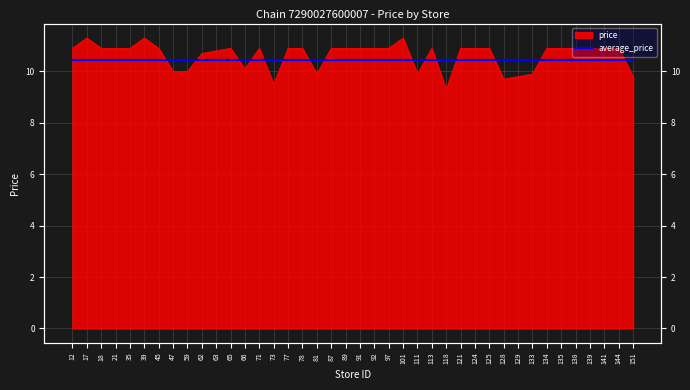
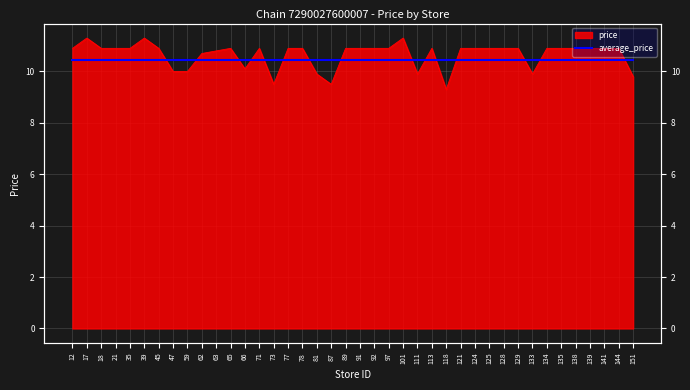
price, 87: 10.9 -> 9.5
price, 128: 9.7 -> 10.9
price, 129: 9.8 -> 10.9
